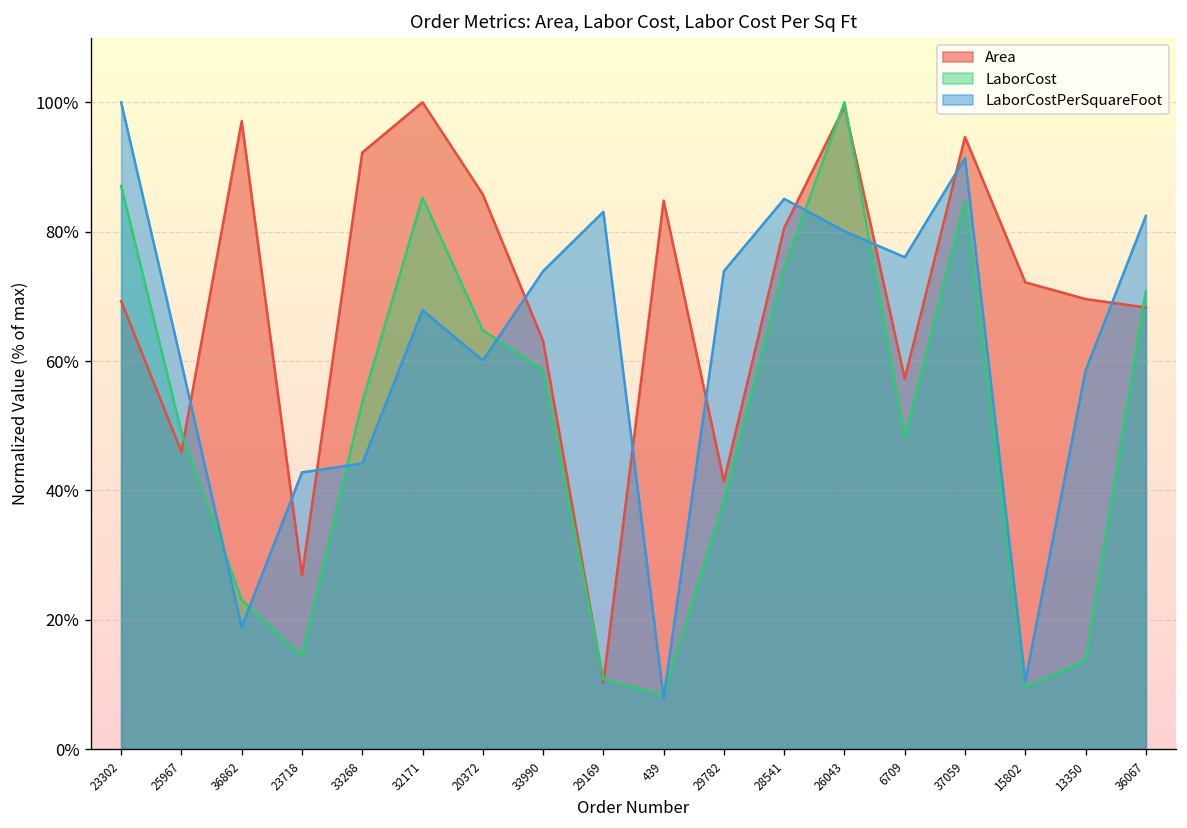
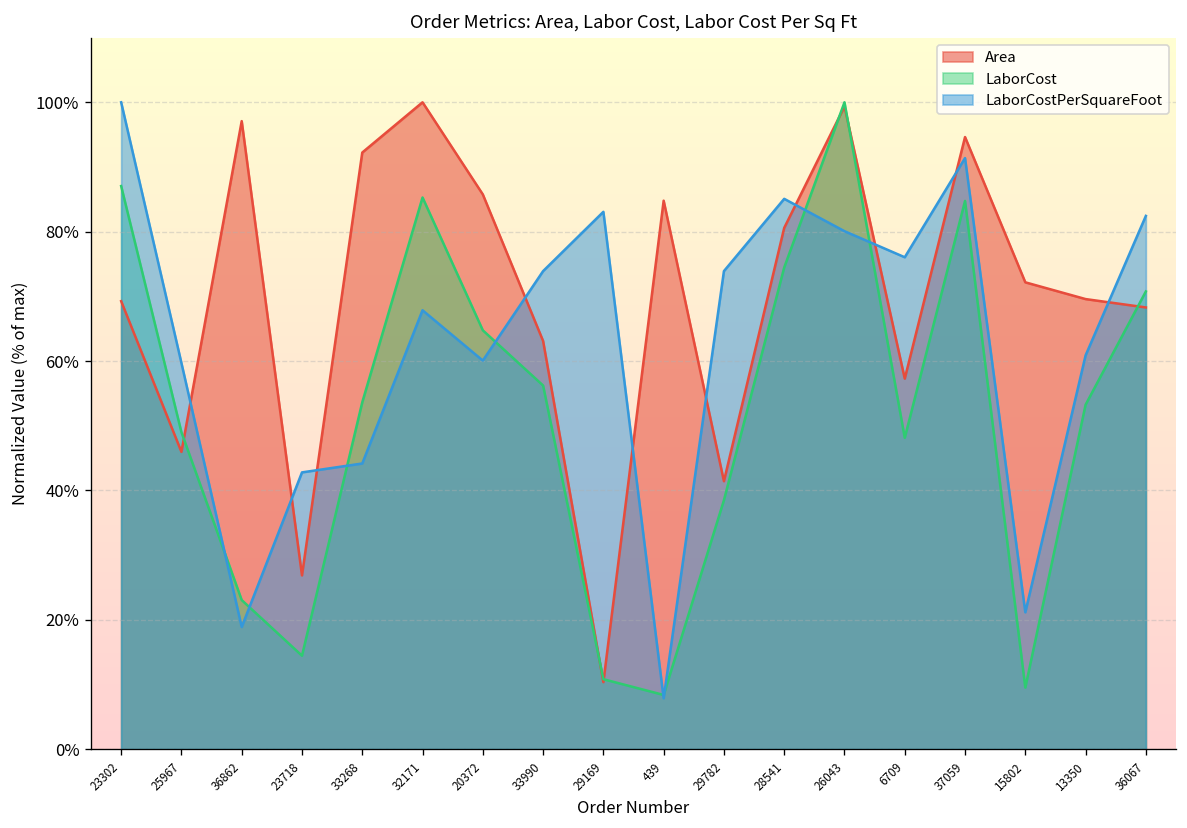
LaborCost, 33990: 59% -> 56%
LaborCostPerSquareFoot, 15802: 10% -> 21%
LaborCost, 13350: 14% -> 53%
LaborCostPerSquareFoot, 13350: 59% -> 61%
